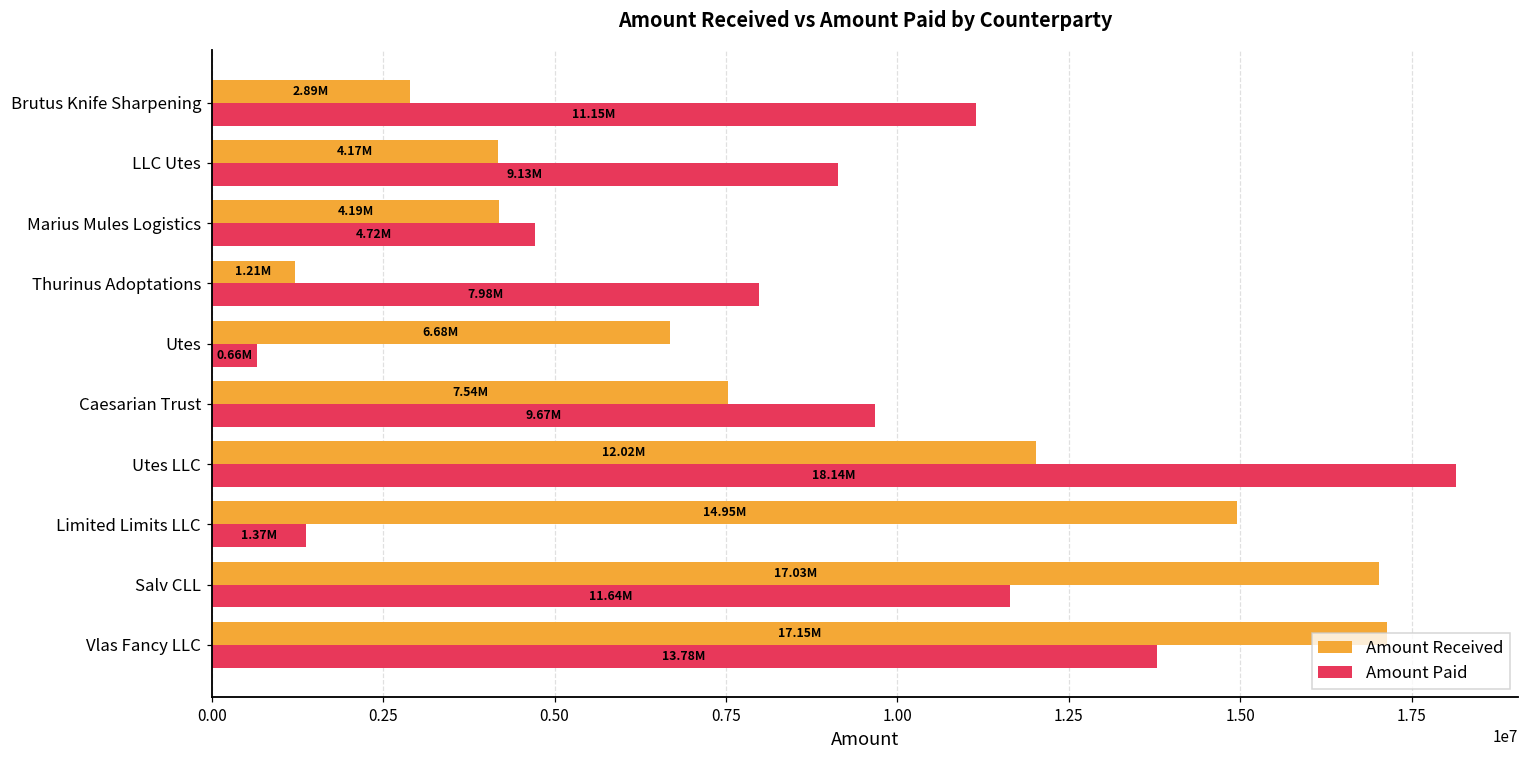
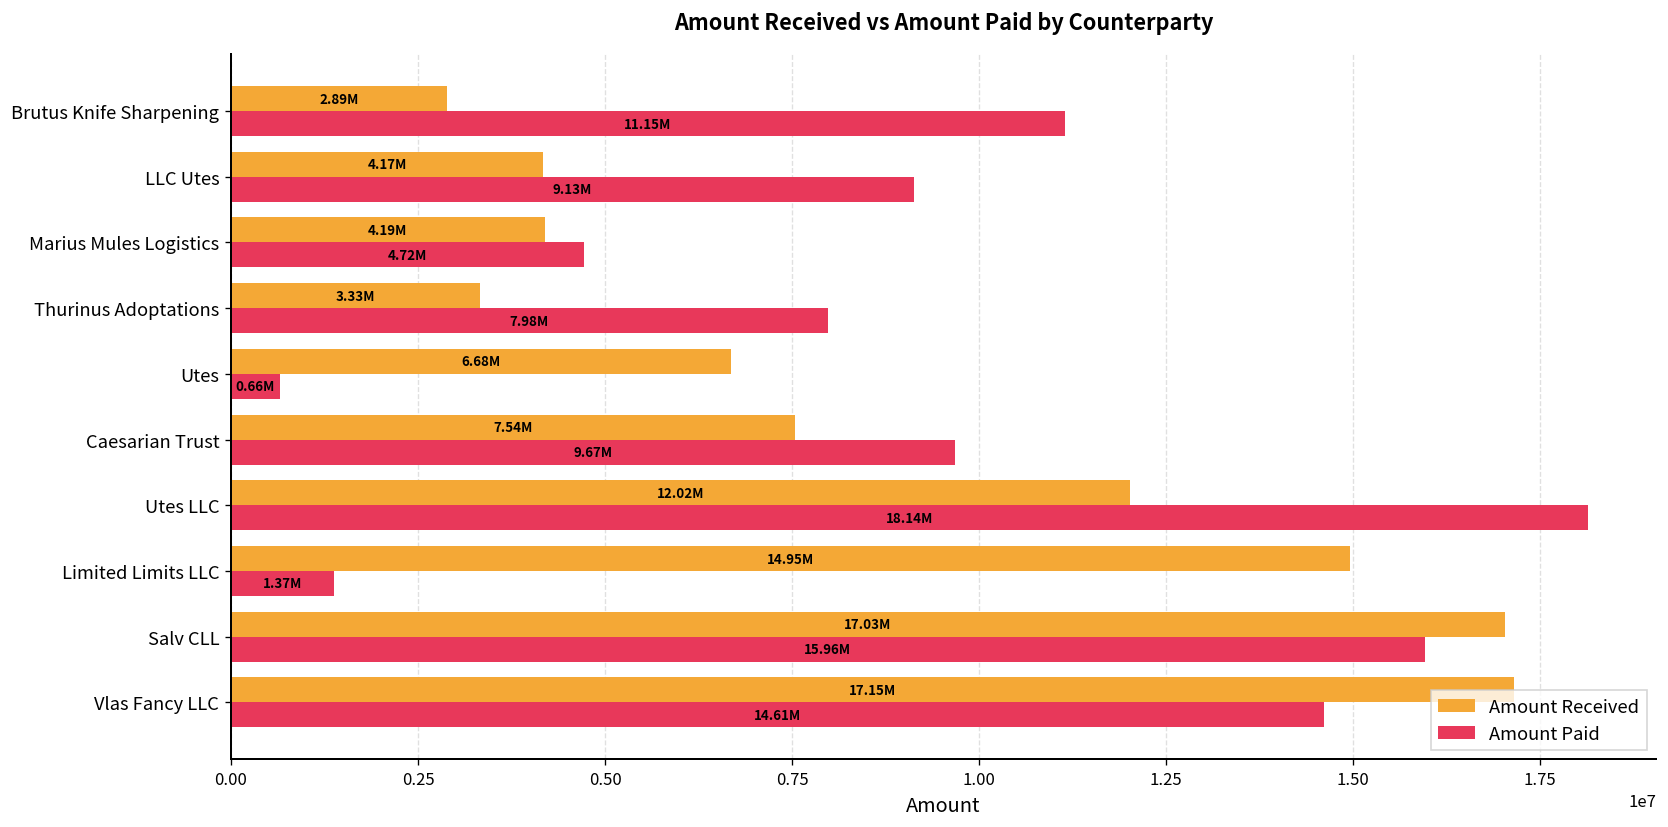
Amount Received, Thurinus Adoptations: 1.21M -> 3.33M
Amount Paid, Salv CLL: 11.64M -> 15.96M
Amount Paid, Vlas Fancy LLC: 13.78M -> 14.61M
